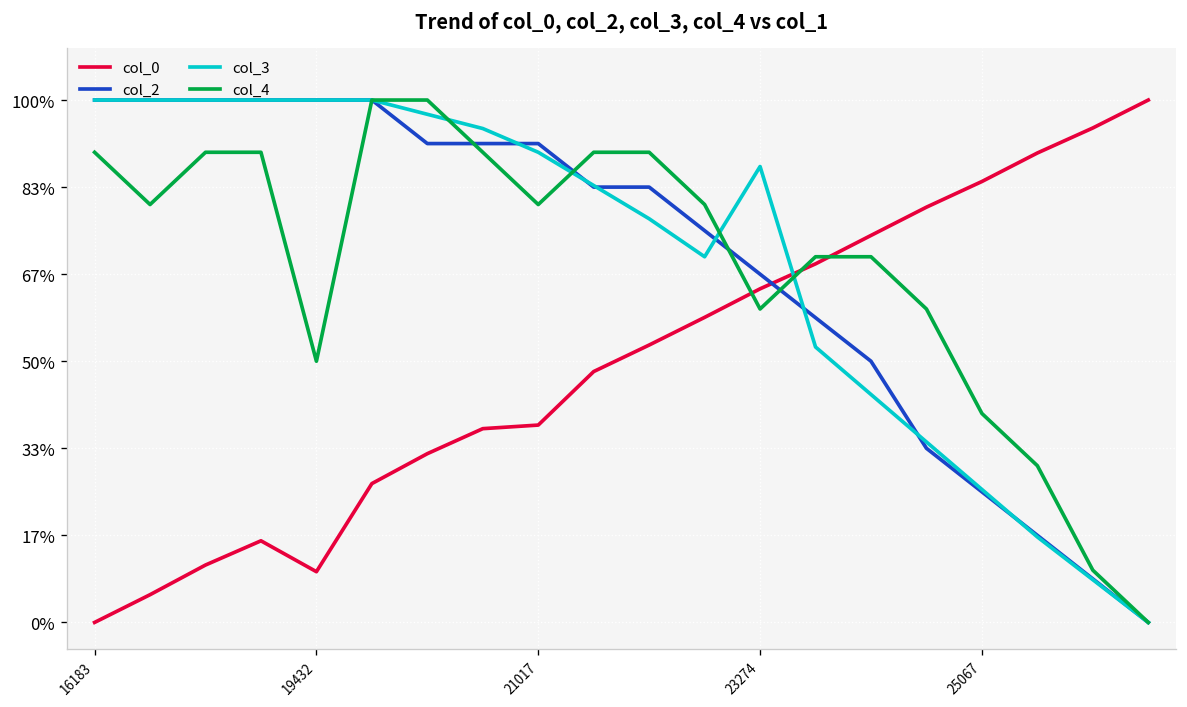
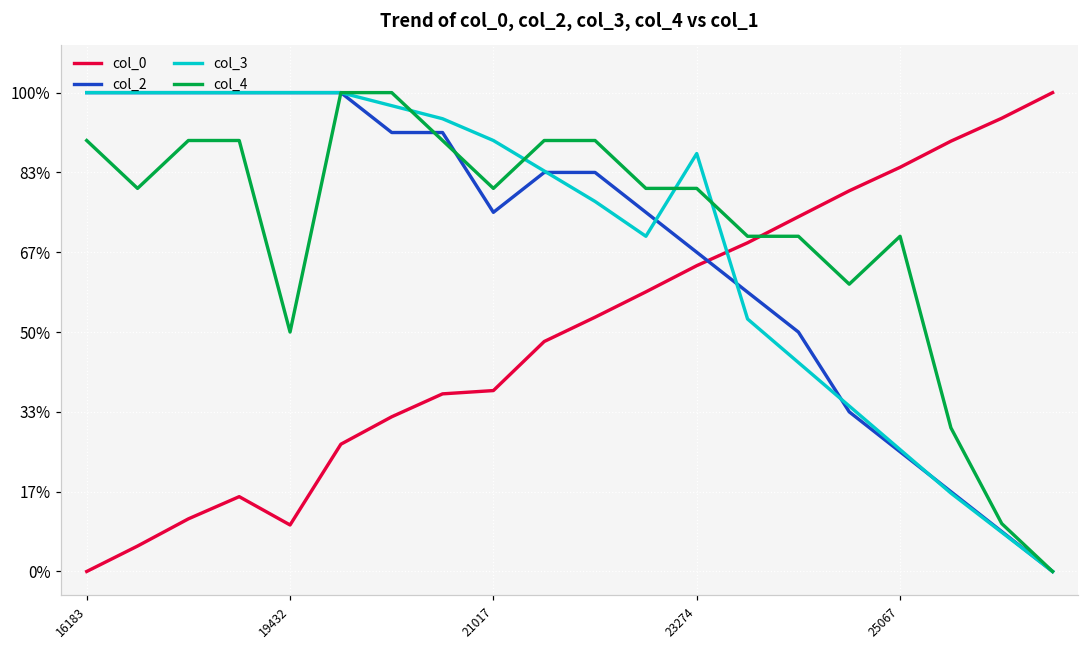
col_2, 21017: 92% -> 75%
col_4, 23274: 60% -> 80%
col_4, 25067: 40% -> 70%
